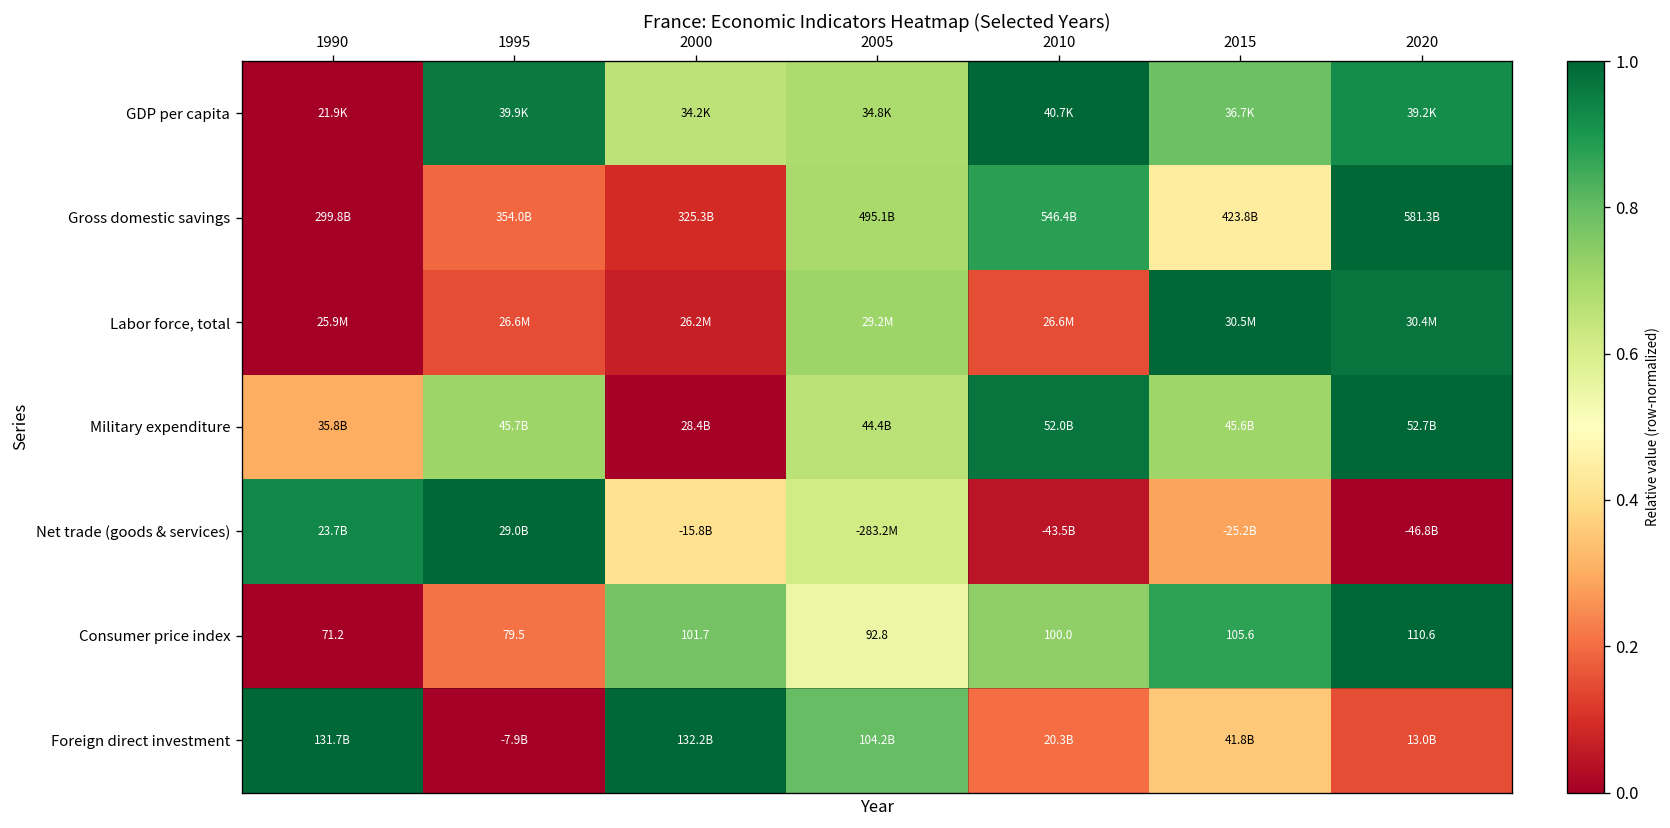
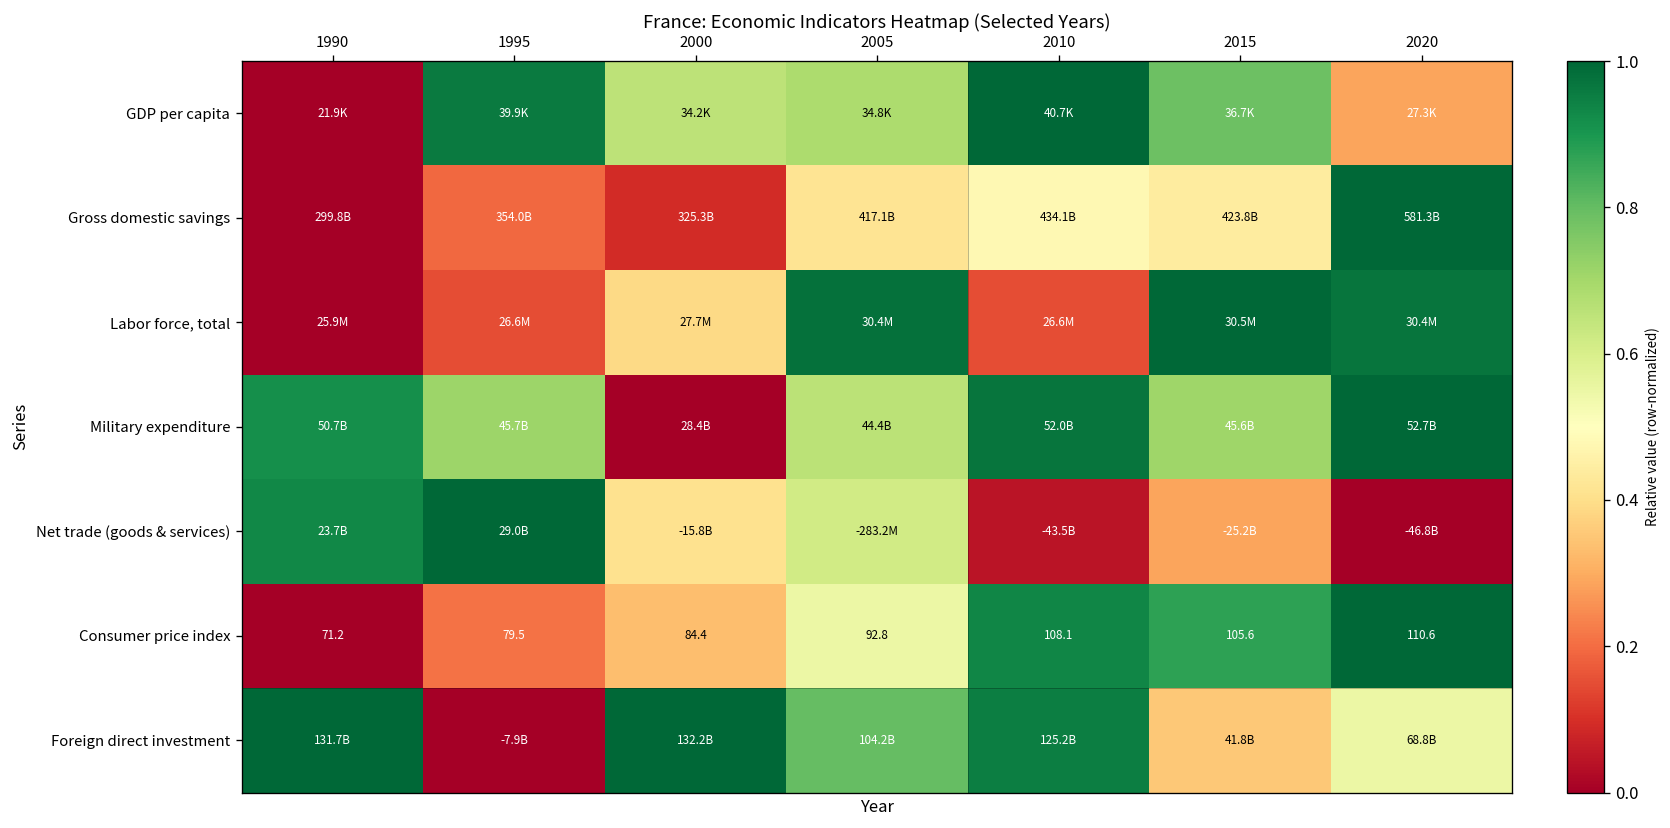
GDP per capita, 2020: 39.2K -> 27.3K
Gross domestic savings, 2005: 495.1B -> 417.1B
Gross domestic savings, 2010: 546.4B -> 434.1B
Labor force, total, 2000: 26.2M -> 27.7M
Labor force, total, 2005: 29.2M -> 30.4M
Military expenditure, 1990: 35.8B -> 50.7B
Consumer price index, 2000: 101.7 -> 84.4
Consumer price index, 2010: 100.0 -> 108.1
Foreign direct investment, 2010: 20.3B -> 125.2B
Foreign direct investment, 2020: 13.0B -> 68.8B
